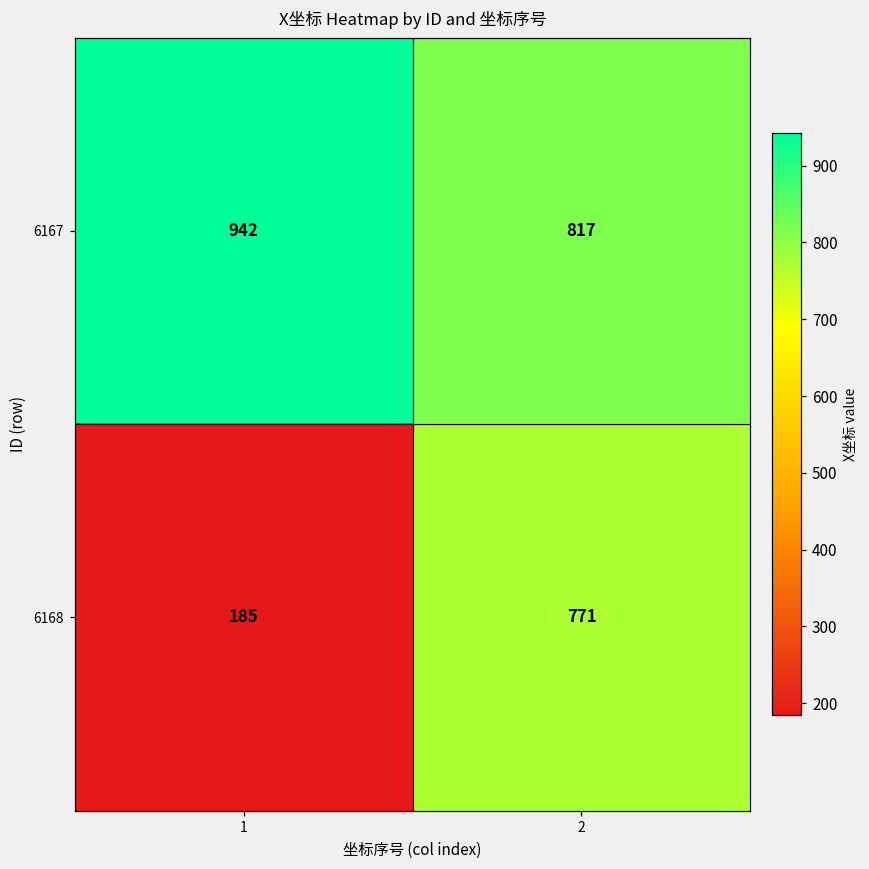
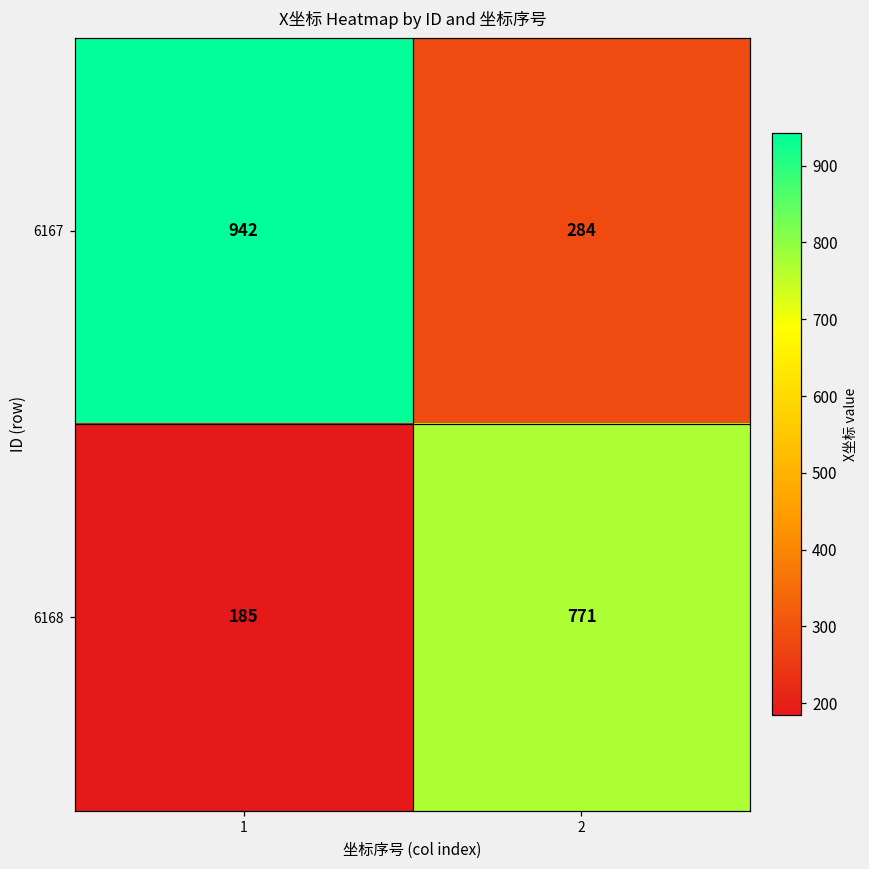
6167, 2: 817 -> 284
